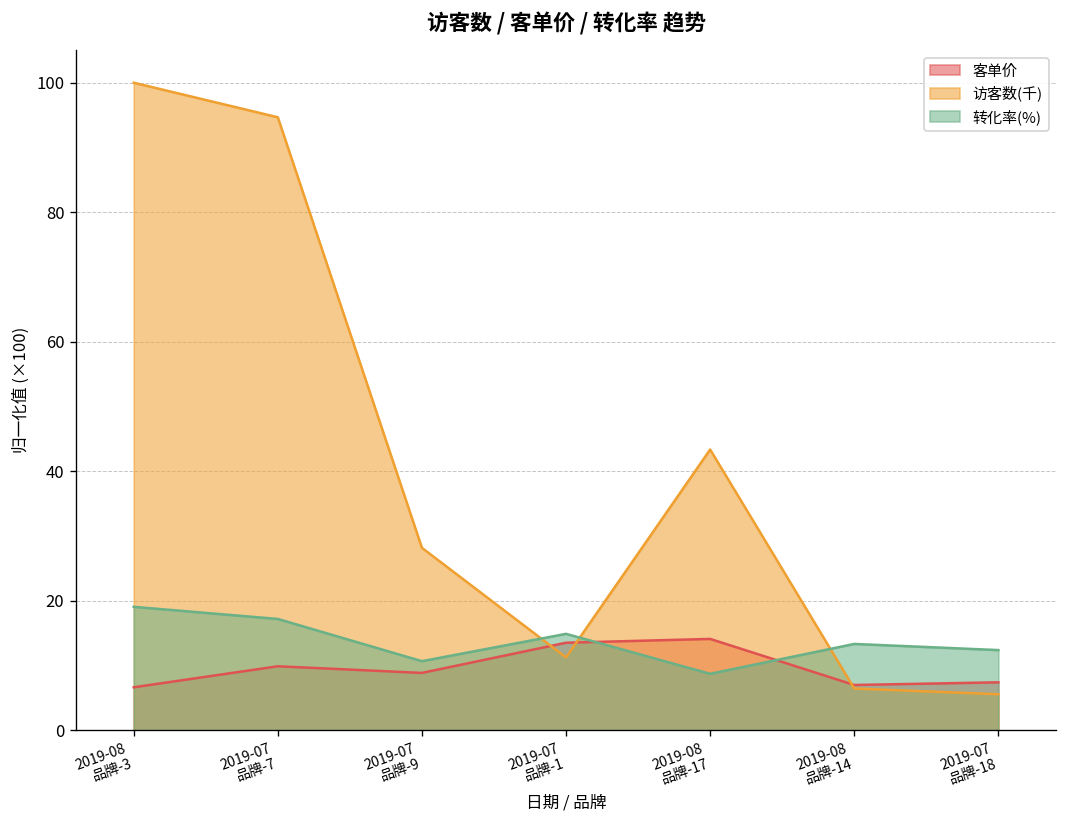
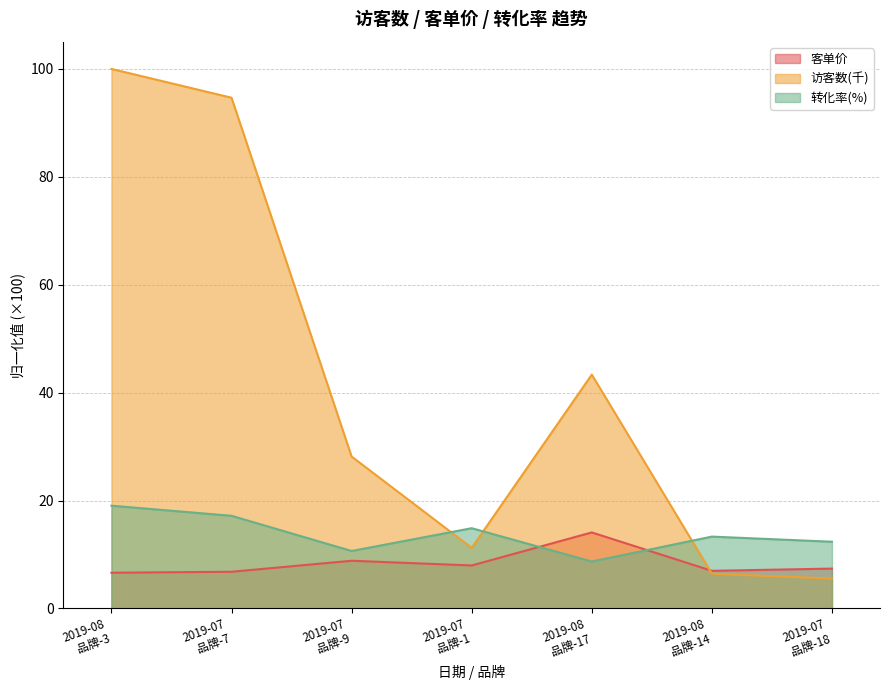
客单价, 2019-07 品牌-7: 10 -> 7
客单价, 2019-07 品牌-1: 14 -> 8
